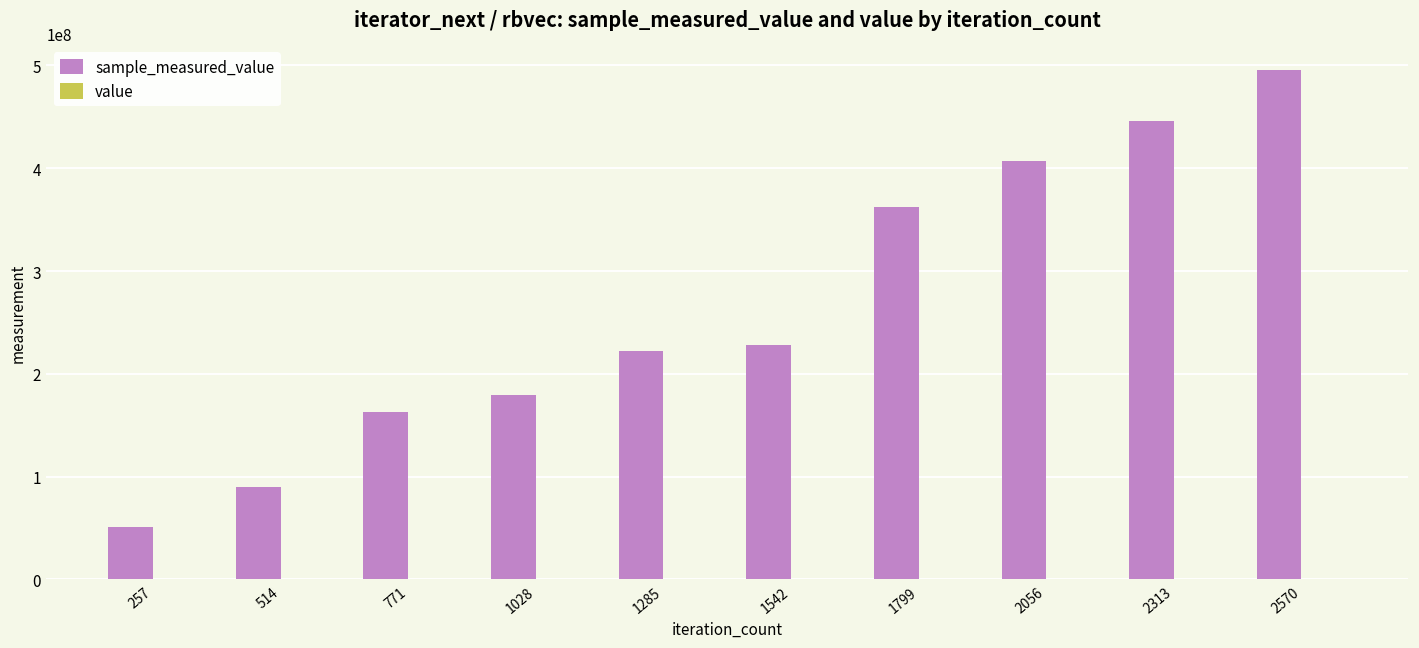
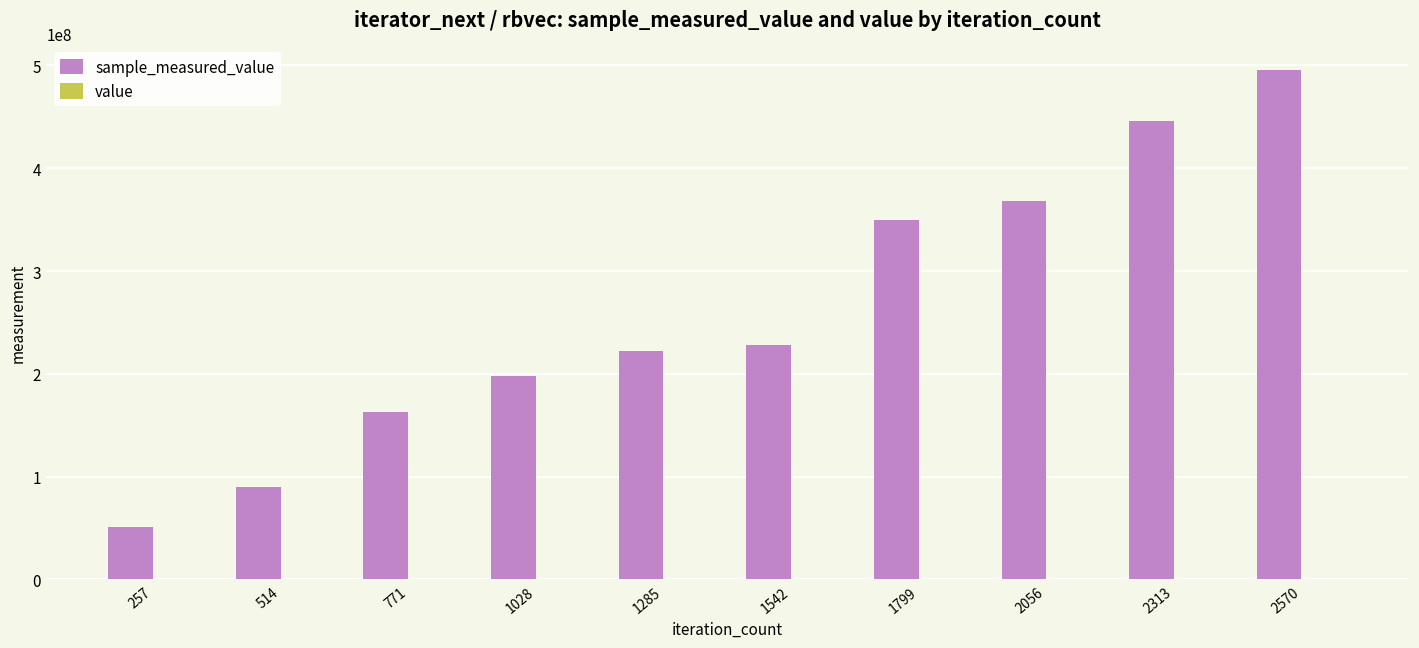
sample_measured_value, 1028: 180000000 -> 200000000
sample_measured_value, 1799: 360000000 -> 350000000
sample_measured_value, 2056: 410000000 -> 370000000
